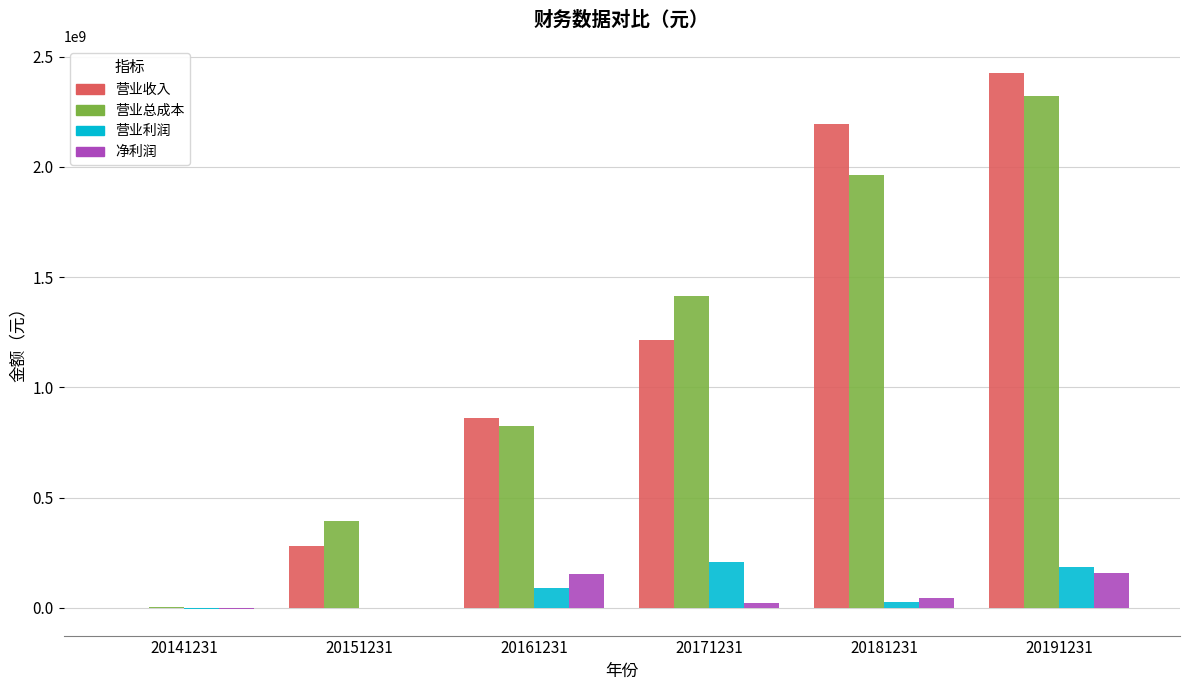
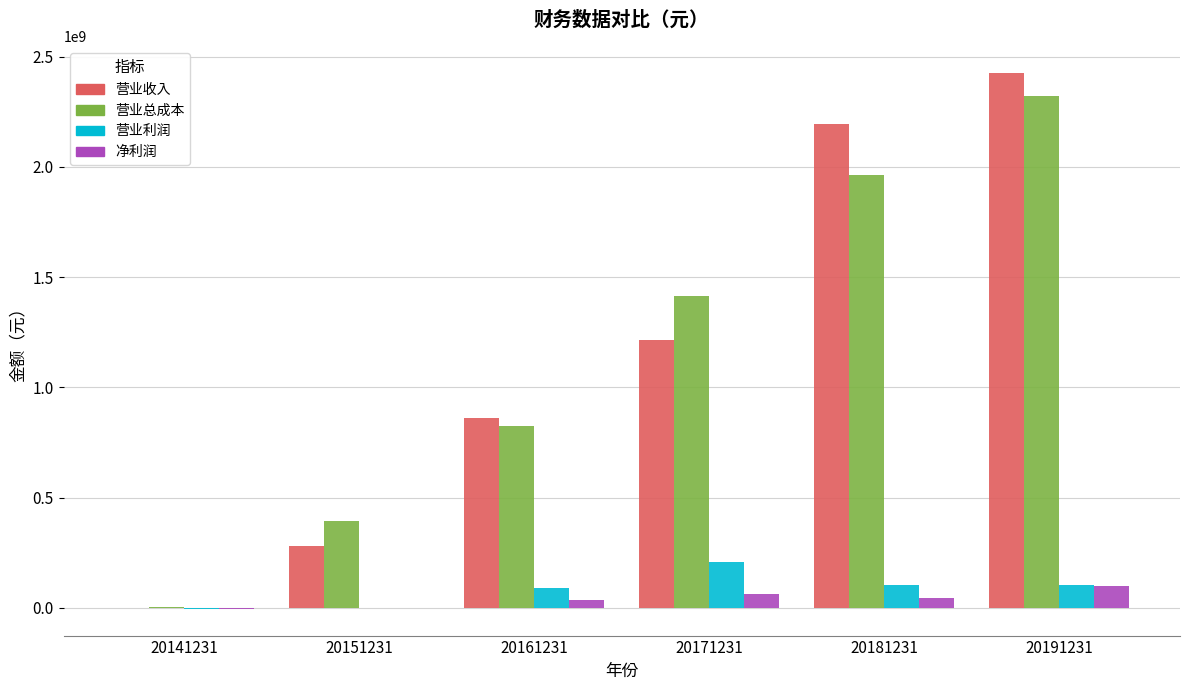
净利润, 20161231: 160000000 -> 30000000
净利润, 20171231: 20000000 -> 60000000
营业利润, 20181231: 30000000 -> 110000000
营业利润, 20191231: 180000000 -> 100000000
净利润, 20191231: 160000000 -> 100000000
